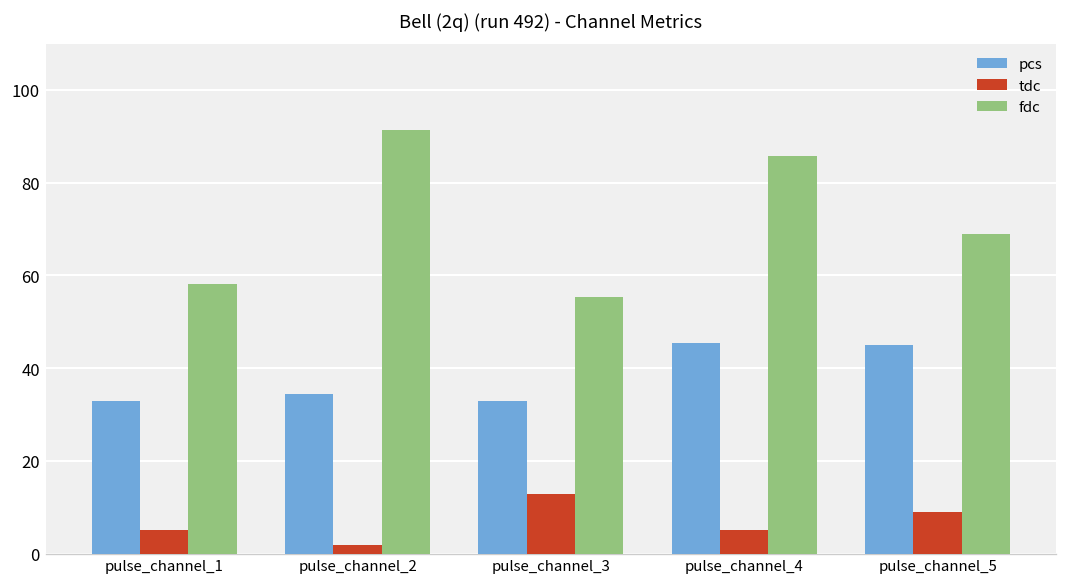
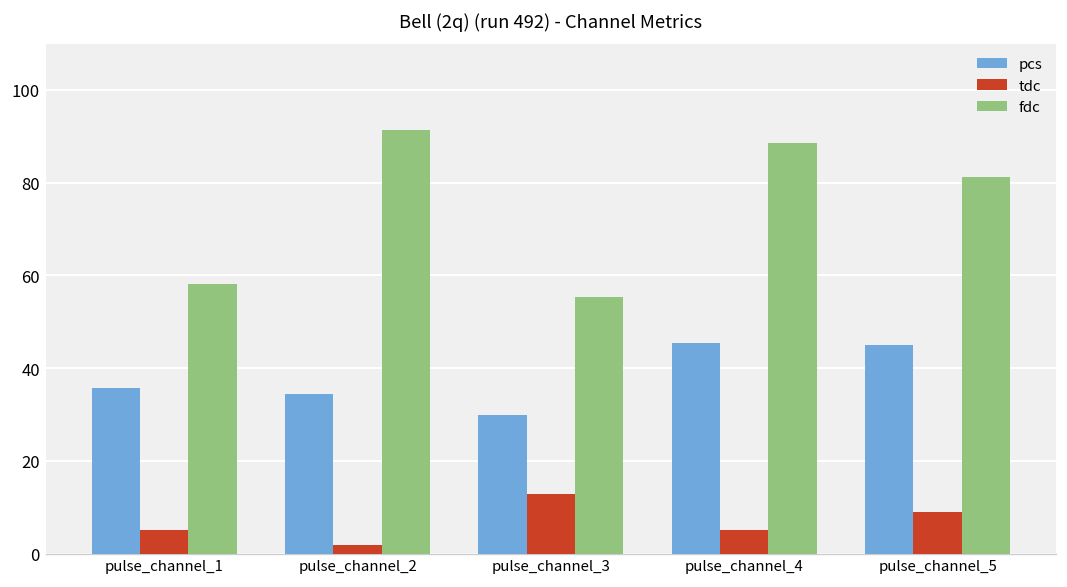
pcs, pulse_channel_1: 33 -> 36
pcs, pulse_channel_3: 33 -> 30
fdc, pulse_channel_4: 86 -> 88
fdc, pulse_channel_5: 69 -> 81
